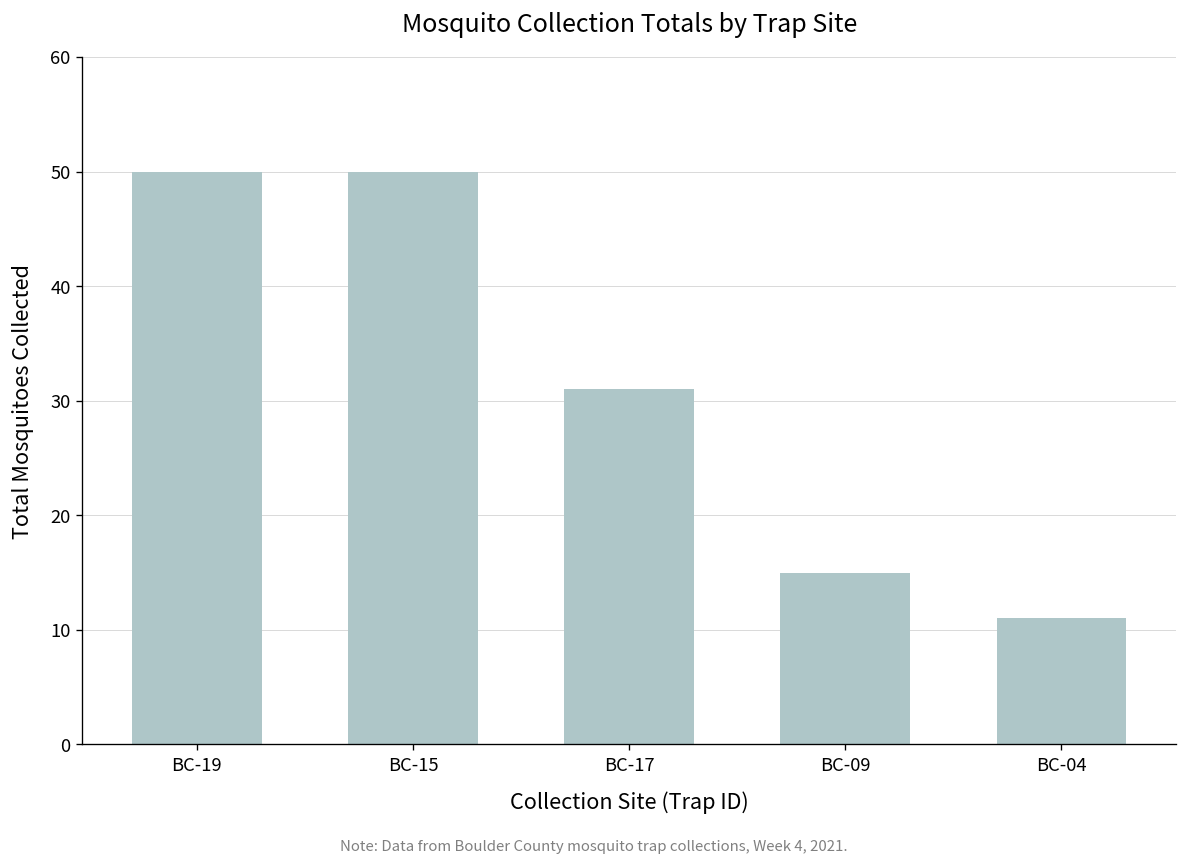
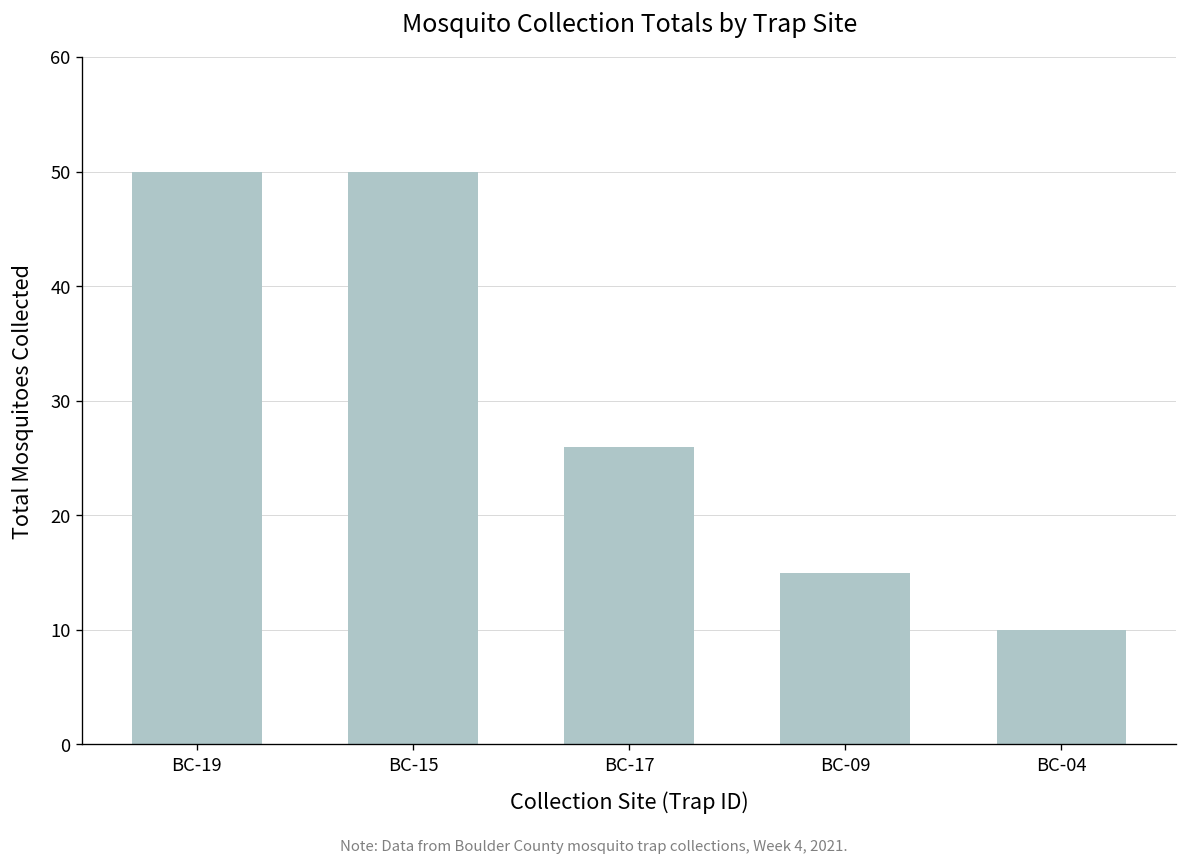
BC-17: 31 -> 26
BC-04: 11 -> 10
